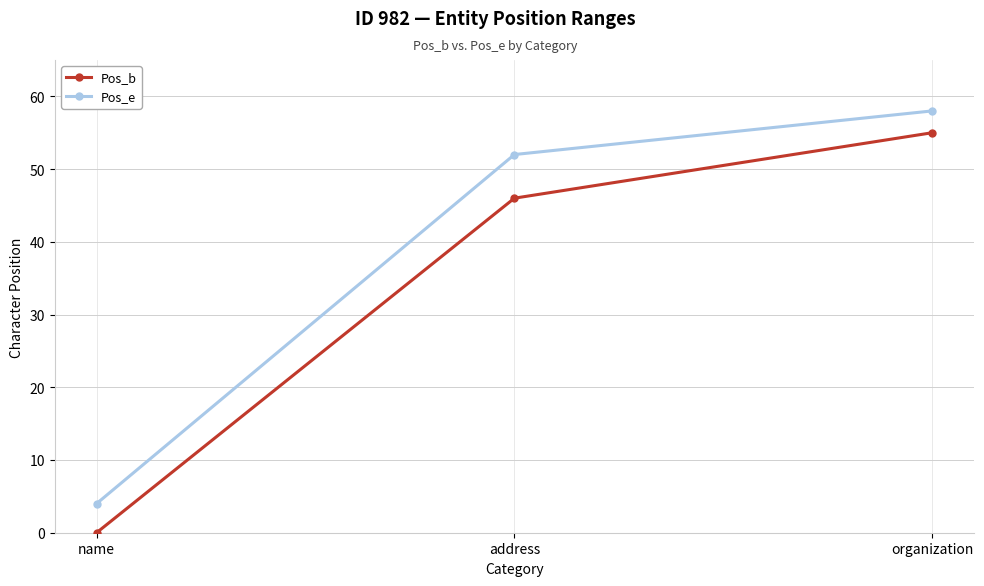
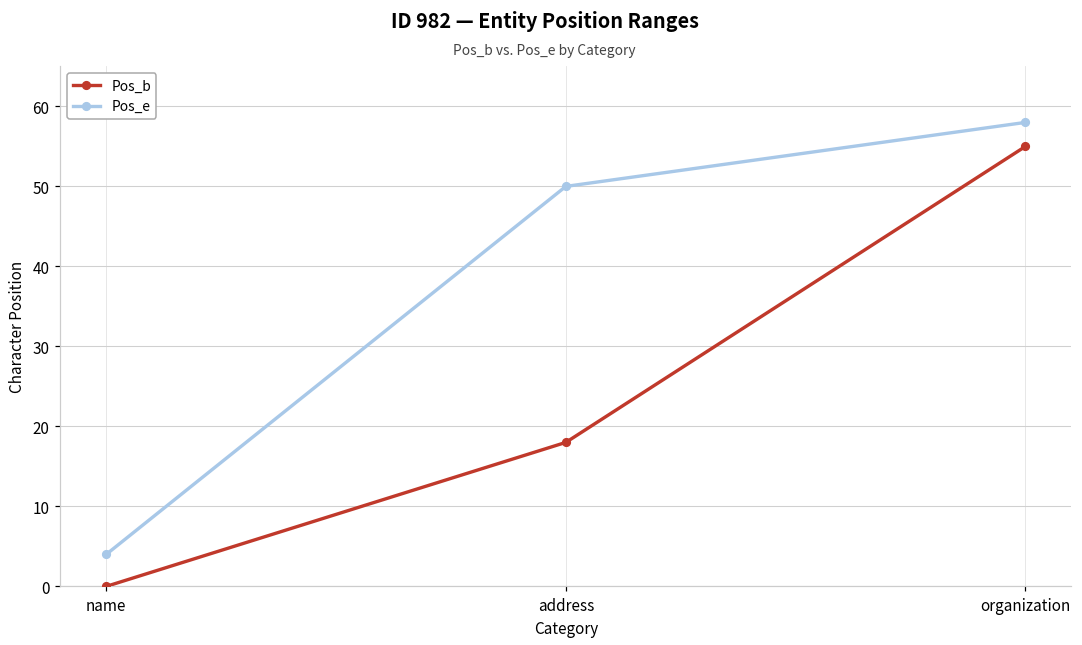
Pos_b, address: 46 -> 18
Pos_e, address: 52 -> 50
